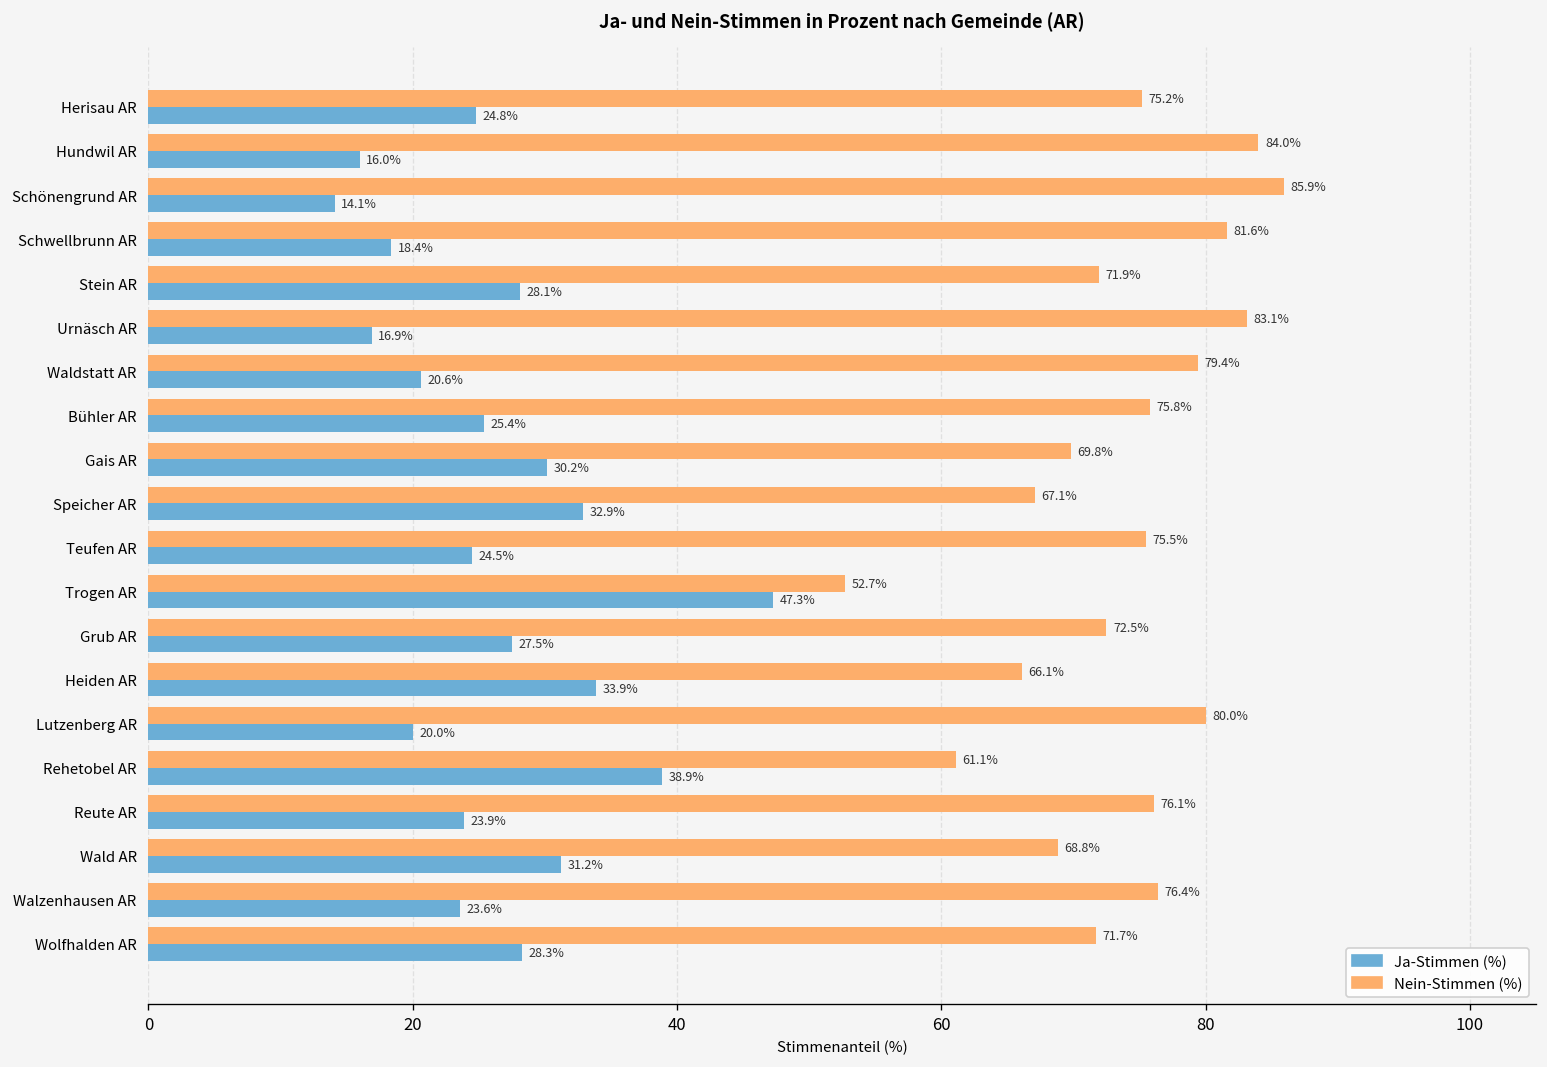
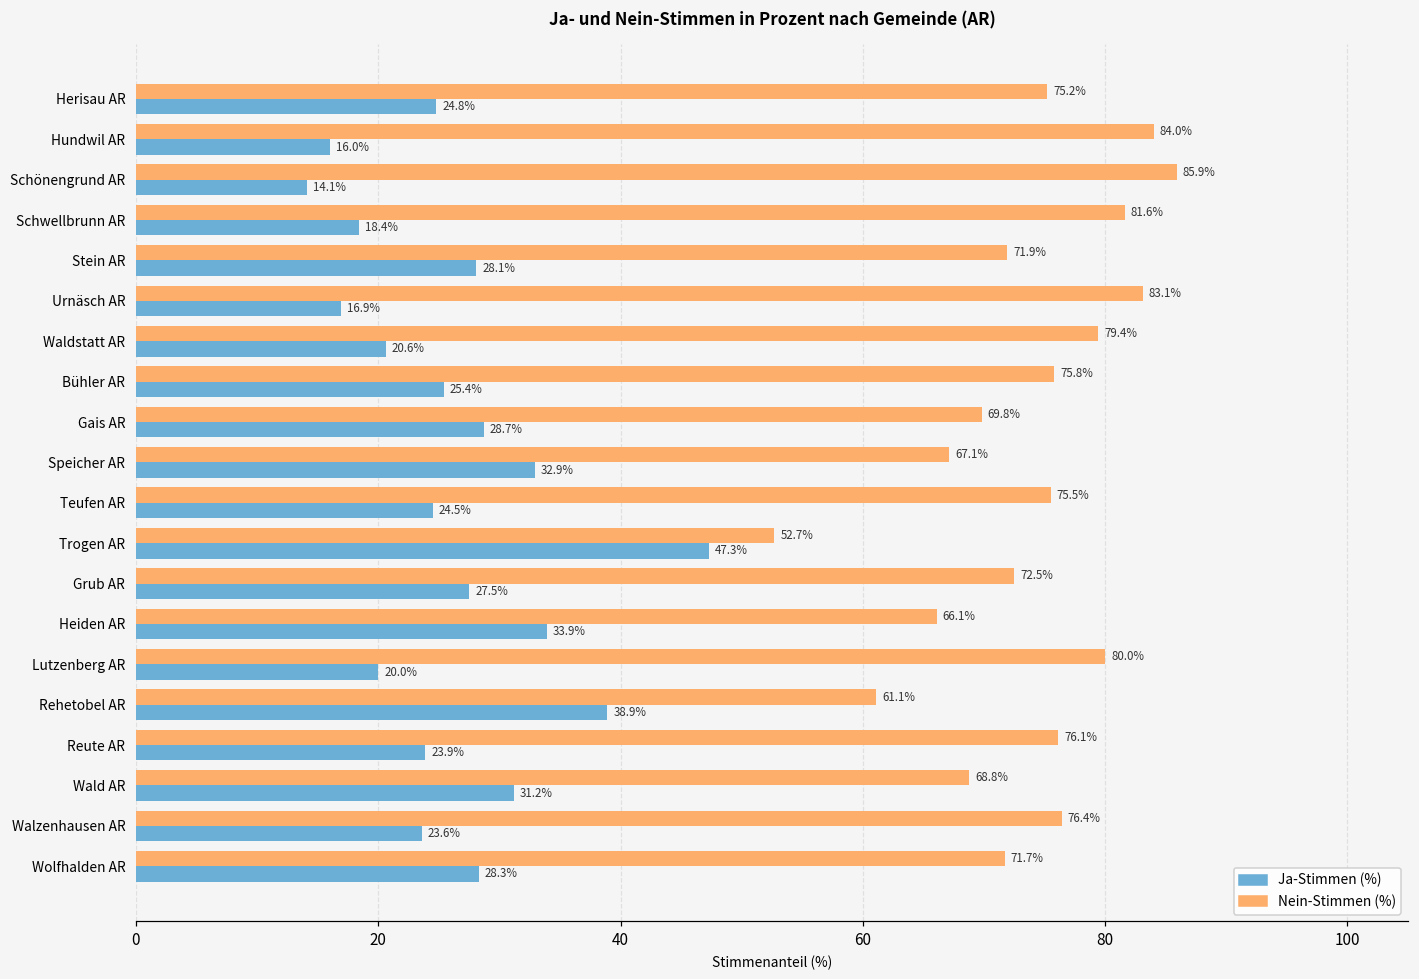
Ja-Stimmen (%), Gais AR: 30.2% -> 28.7%
